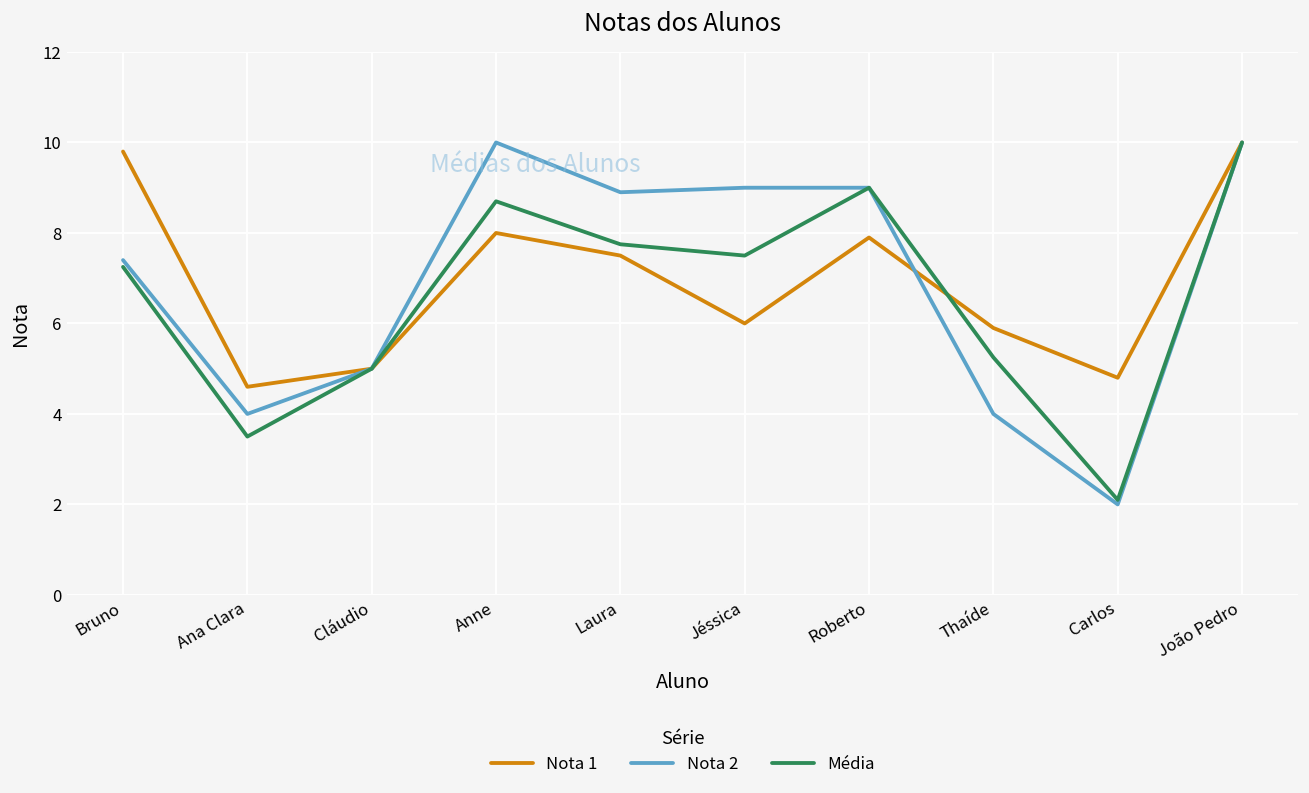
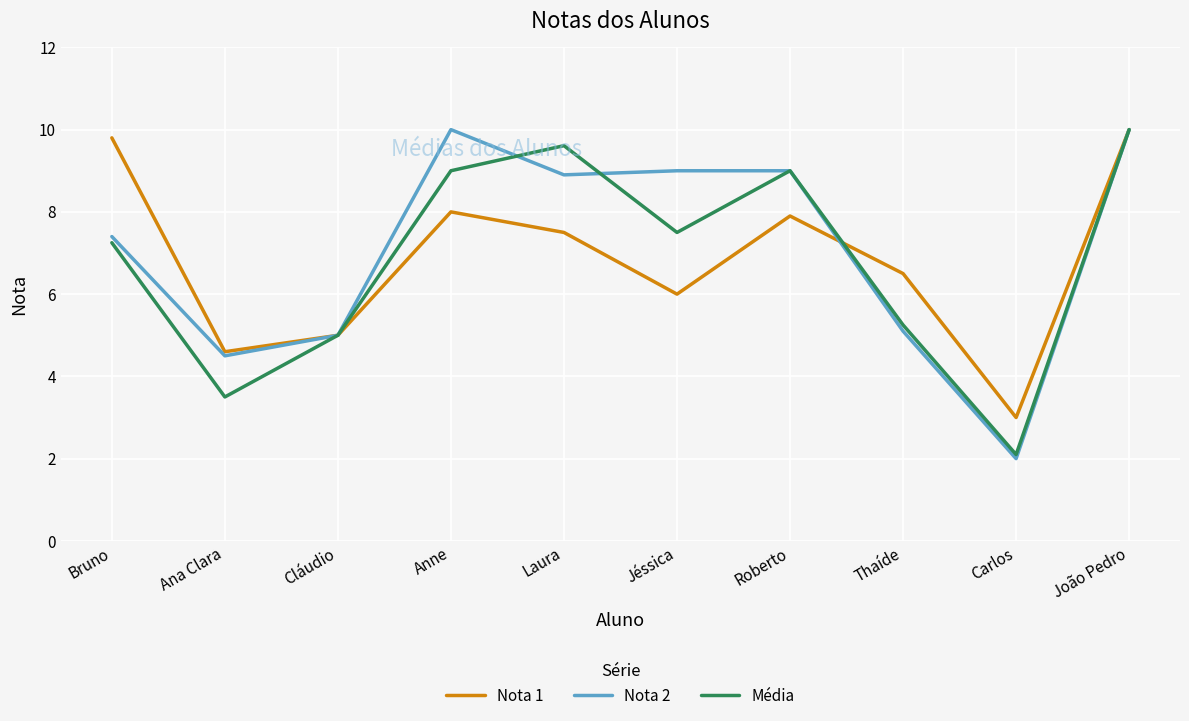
Nota 2, Ana Clara: 4.0 -> 4.5
Média, Anne: 8.7 -> 9.0
Média, Laura: 7.8 -> 9.6
Nota 1, Thaíde: 5.9 -> 6.5
Nota 2, Thaíde: 4.0 -> 5.1
Nota 1, Carlos: 4.8 -> 3.0
